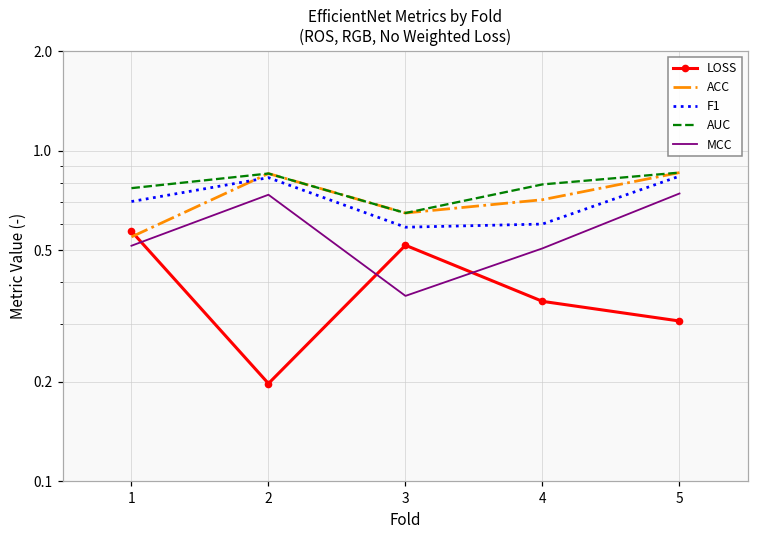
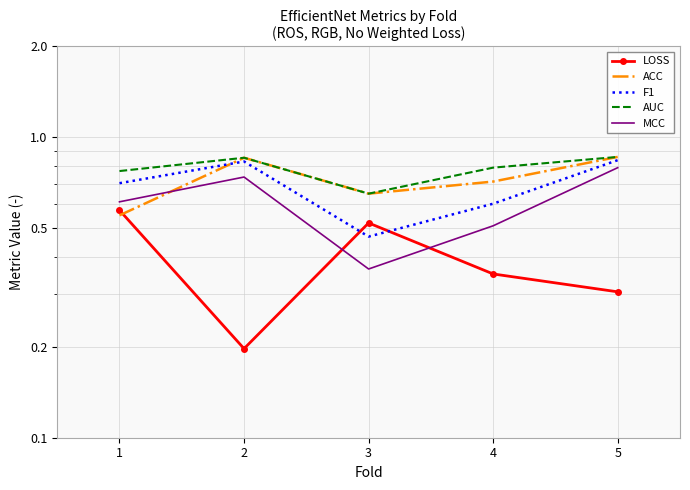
MCC, 1: 0.52 -> 0.61
F1, 3: 0.59 -> 0.47
MCC, 5: 0.74 -> 0.79
